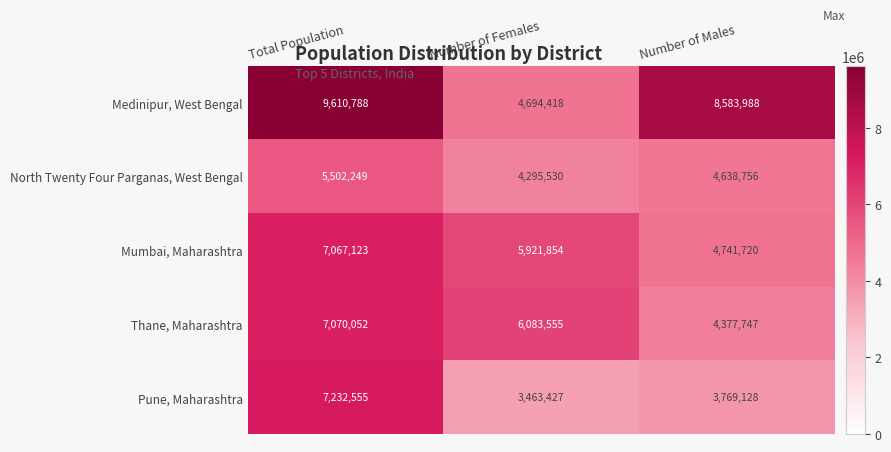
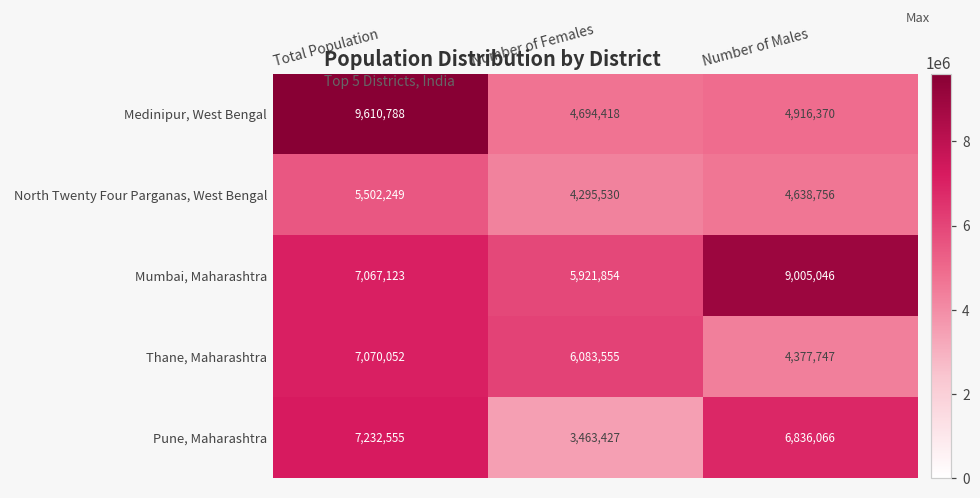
Medinipur, West Bengal, Number of Males: 8,583,988 -> 4,916,370
Mumbai, Maharashtra, Number of Males: 4,741,720 -> 9,005,046
Pune, Maharashtra, Number of Males: 3,769,128 -> 6,836,066
